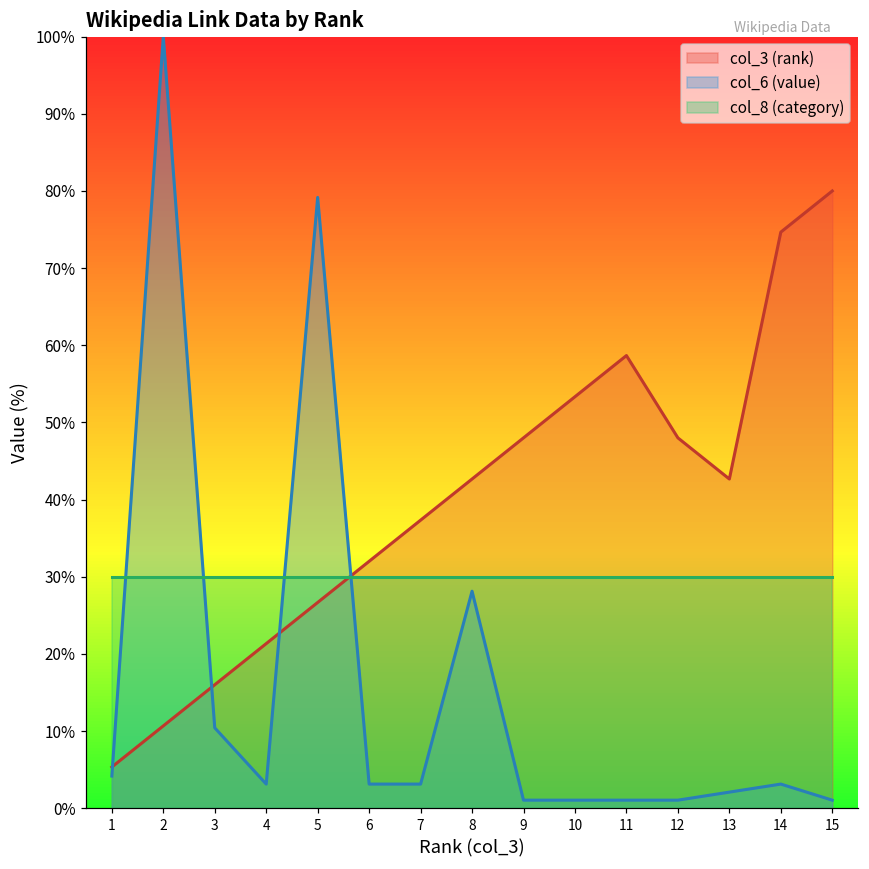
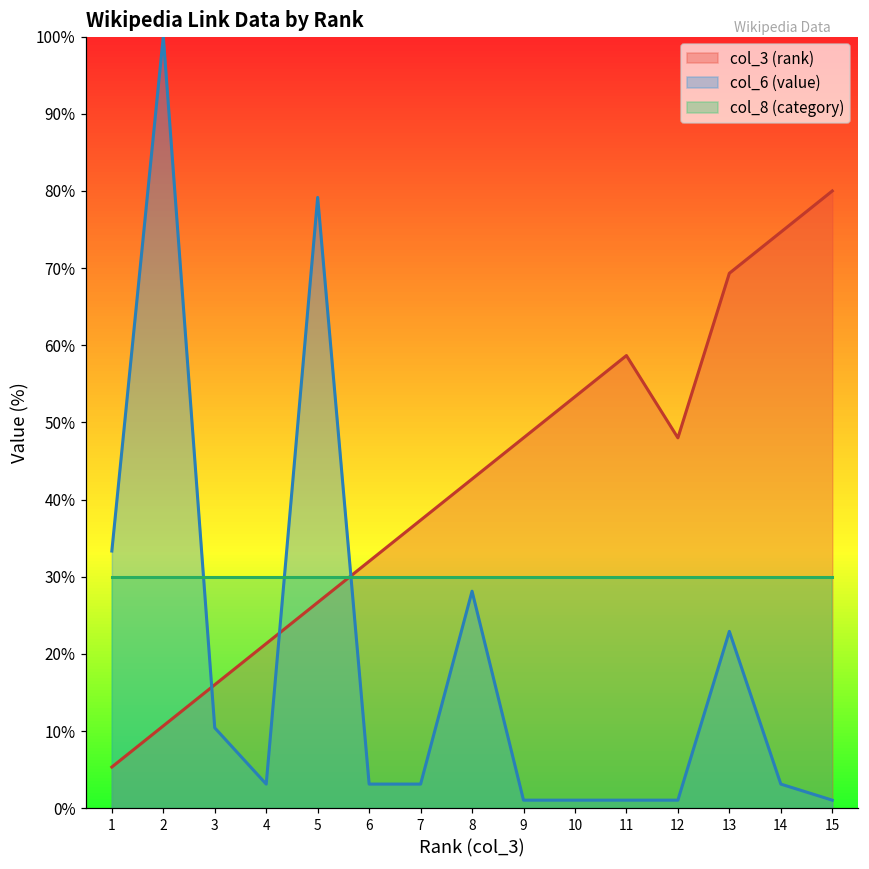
col_6 (value), 1: 4% -> 33%
col_3 (rank), 13: 43% -> 69%
col_6 (value), 13: 2% -> 23%
